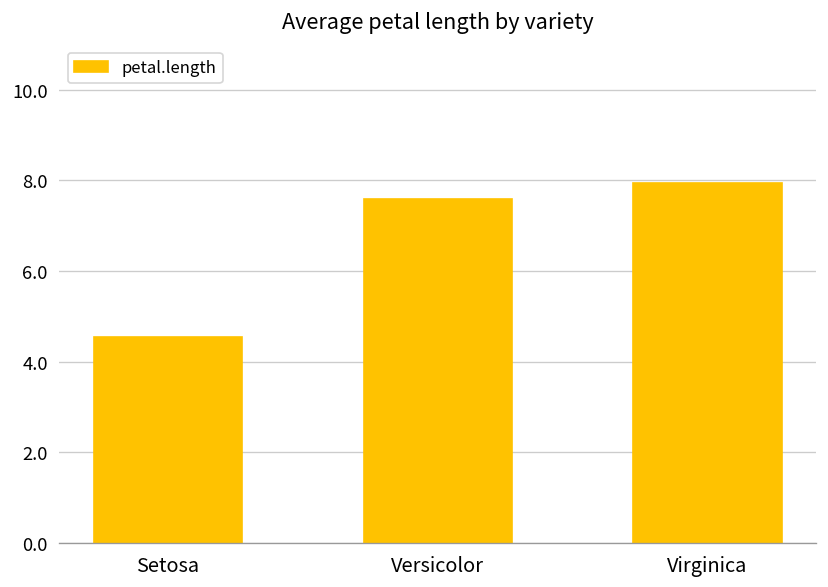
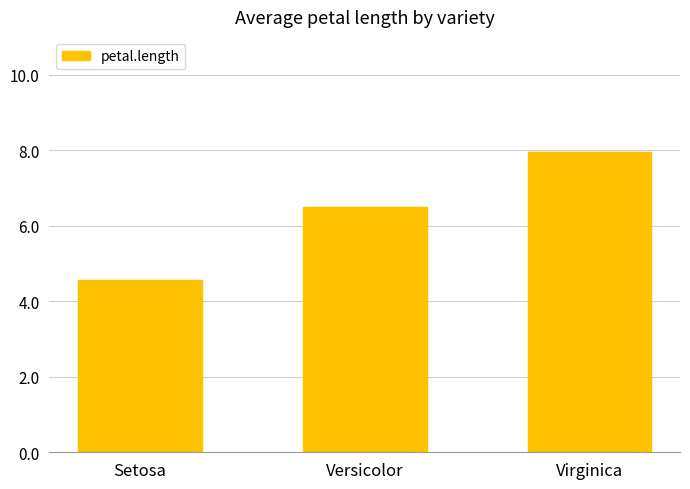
Versicolor: 7.6 -> 6.5
